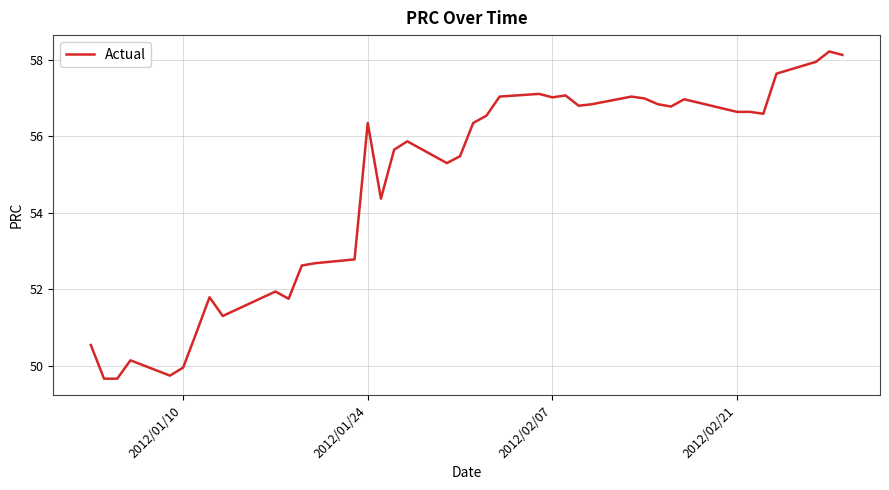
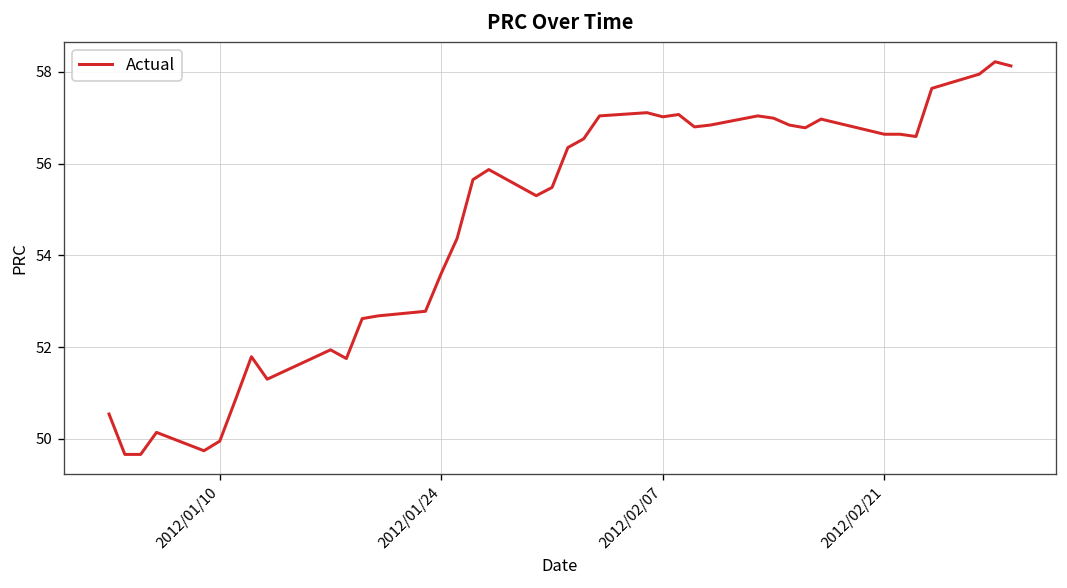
2012/01/24: 56.4 -> 53.6
